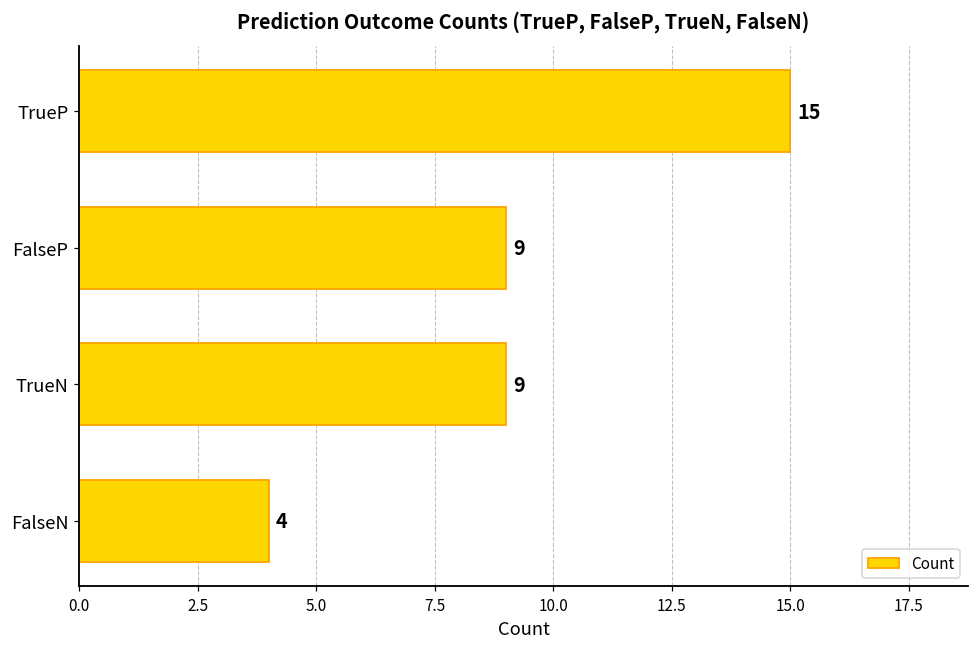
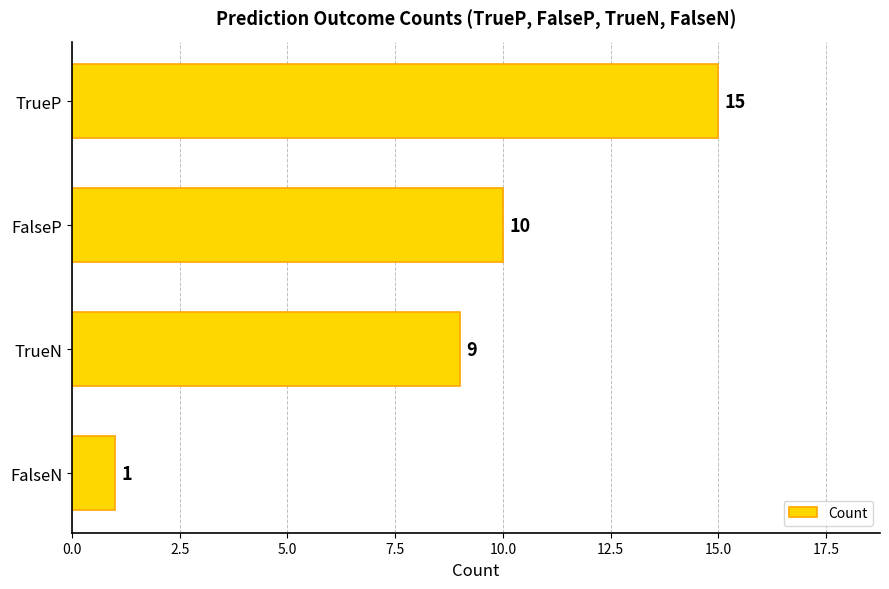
FalseP: 9 -> 10
FalseN: 4 -> 1
